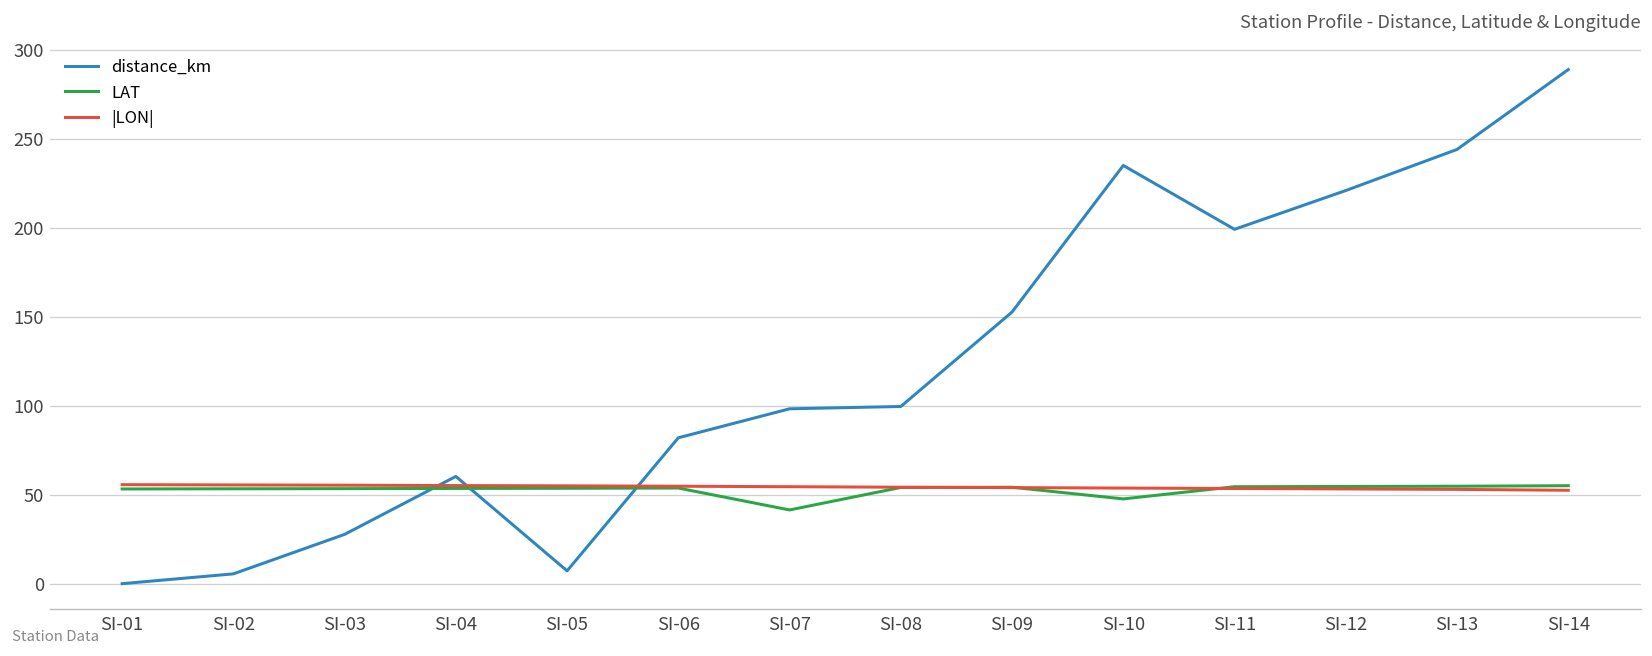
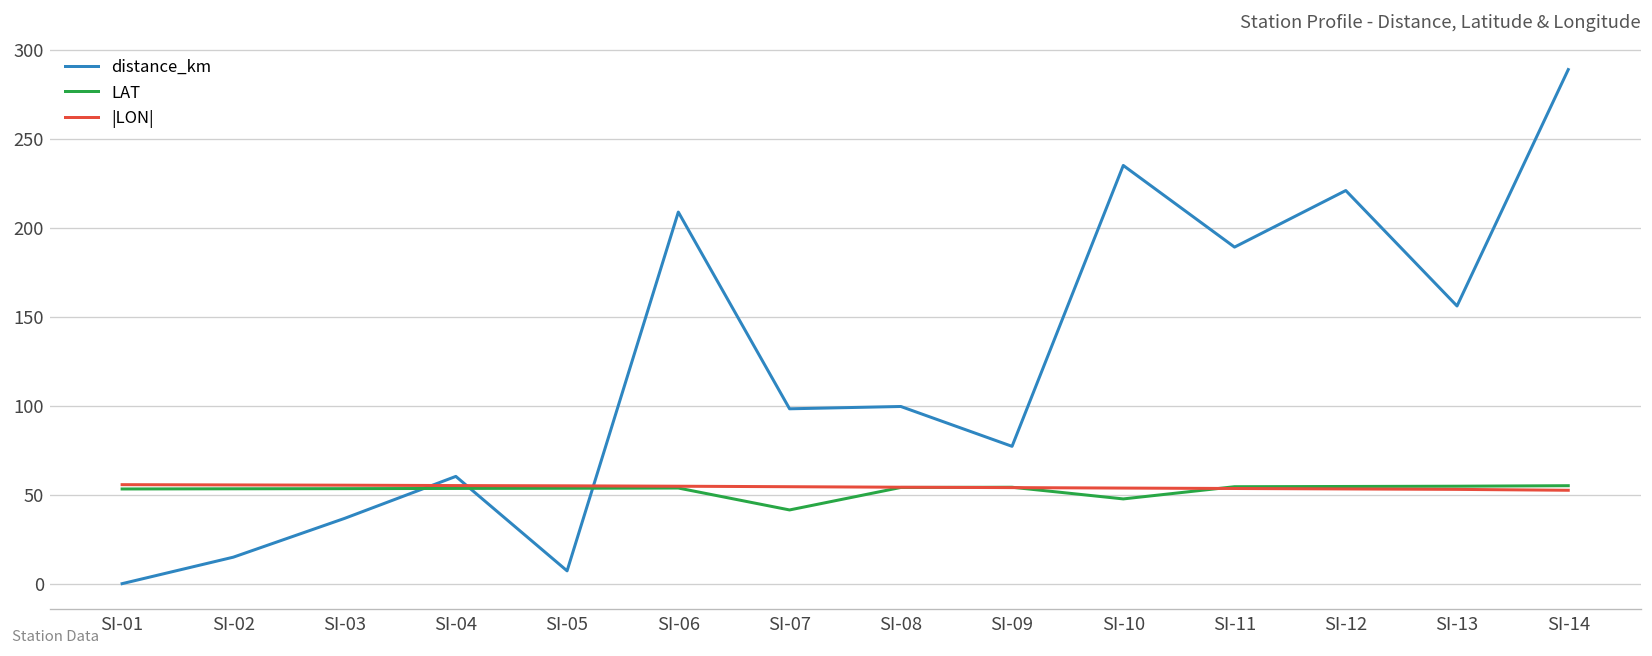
distance_km, SI-02: 6 -> 15
distance_km, SI-03: 28 -> 37
distance_km, SI-06: 82 -> 209
distance_km, SI-09: 153 -> 77
distance_km, SI-11: 199 -> 189
distance_km, SI-13: 244 -> 156
